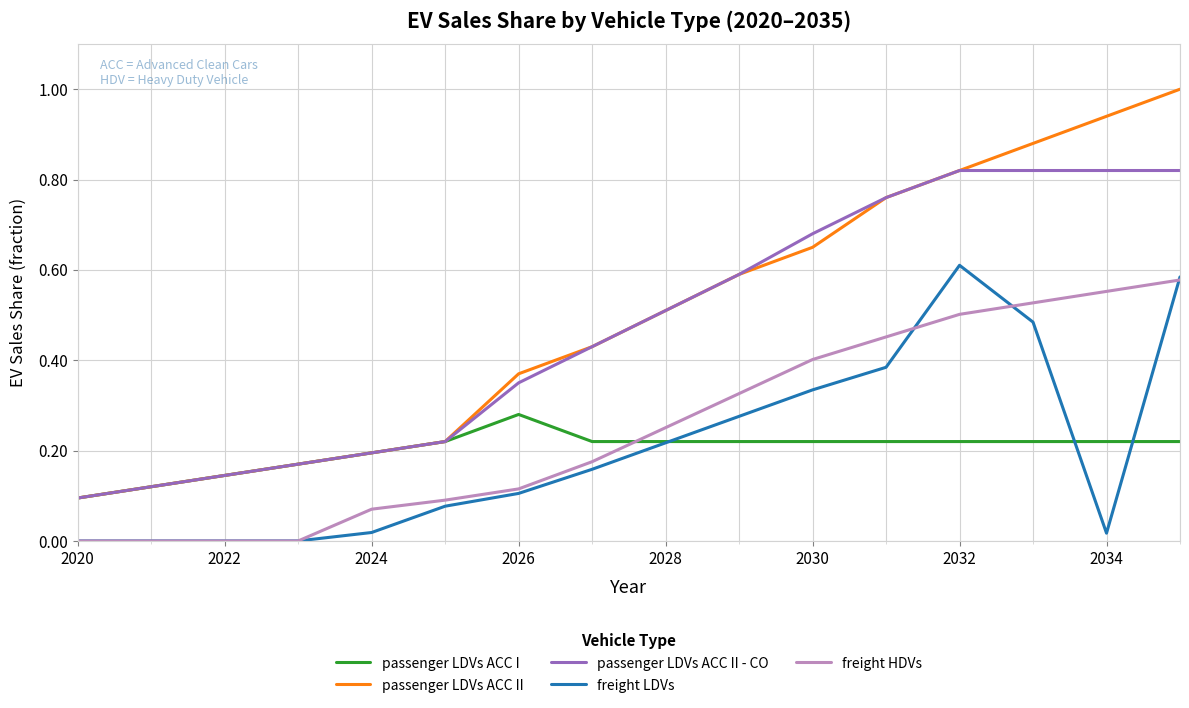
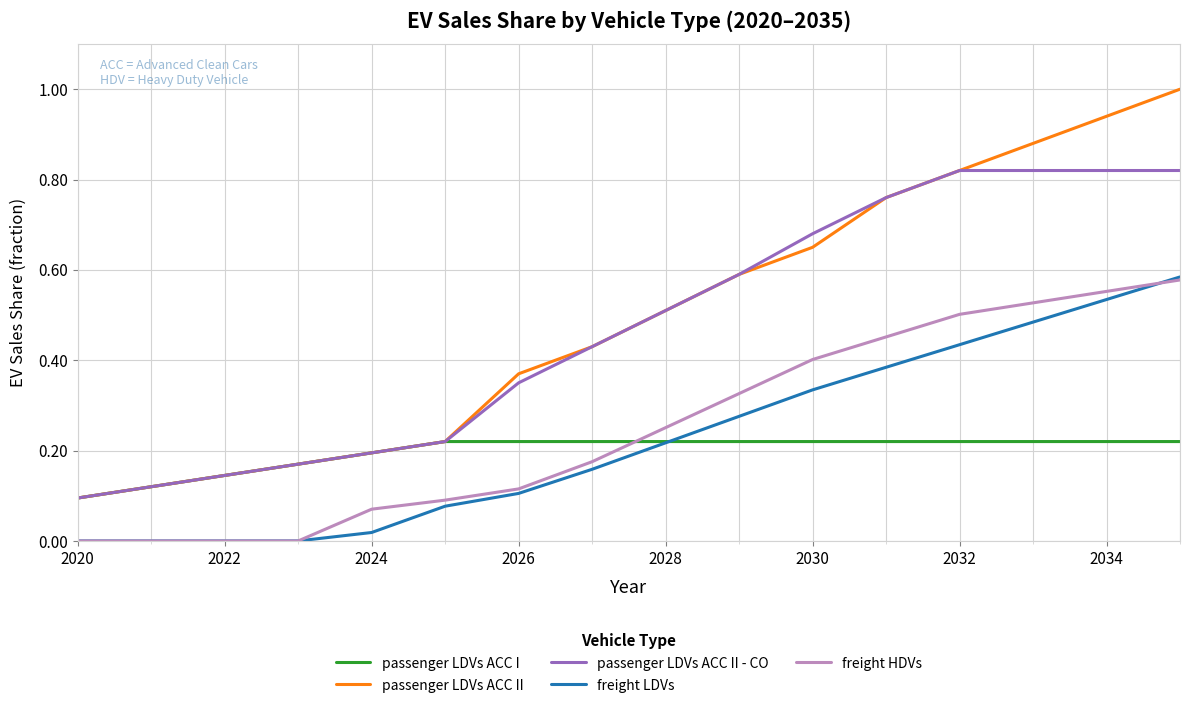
passenger LDVs ACC I, 2026: 0.28 -> 0.22
freight LDVs, 2032: 0.61 -> 0.43
freight LDVs, 2034: 0.02 -> 0.53
